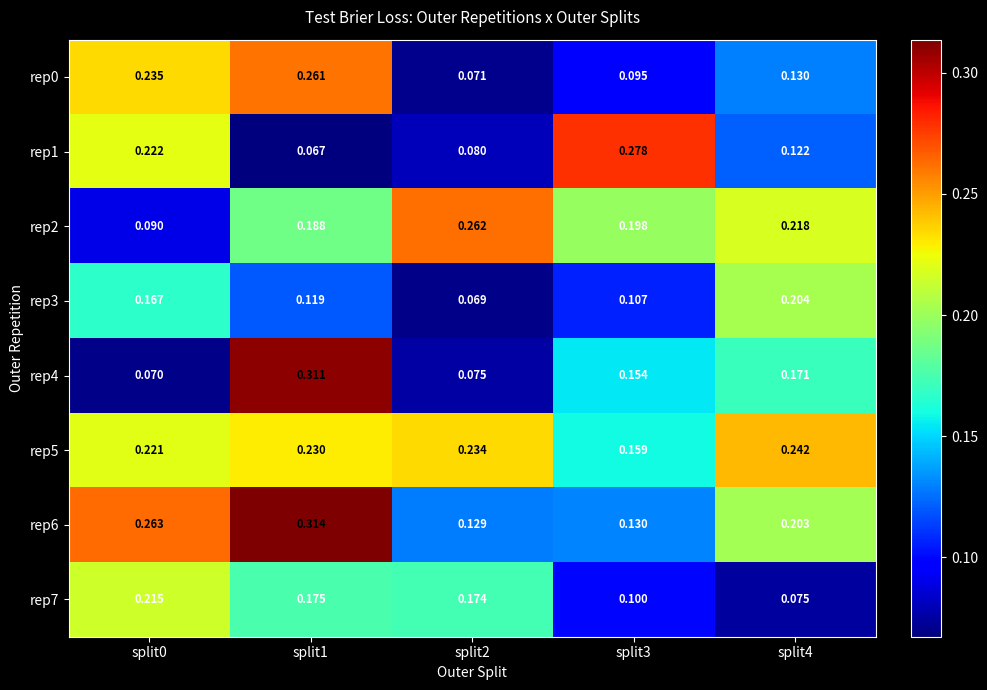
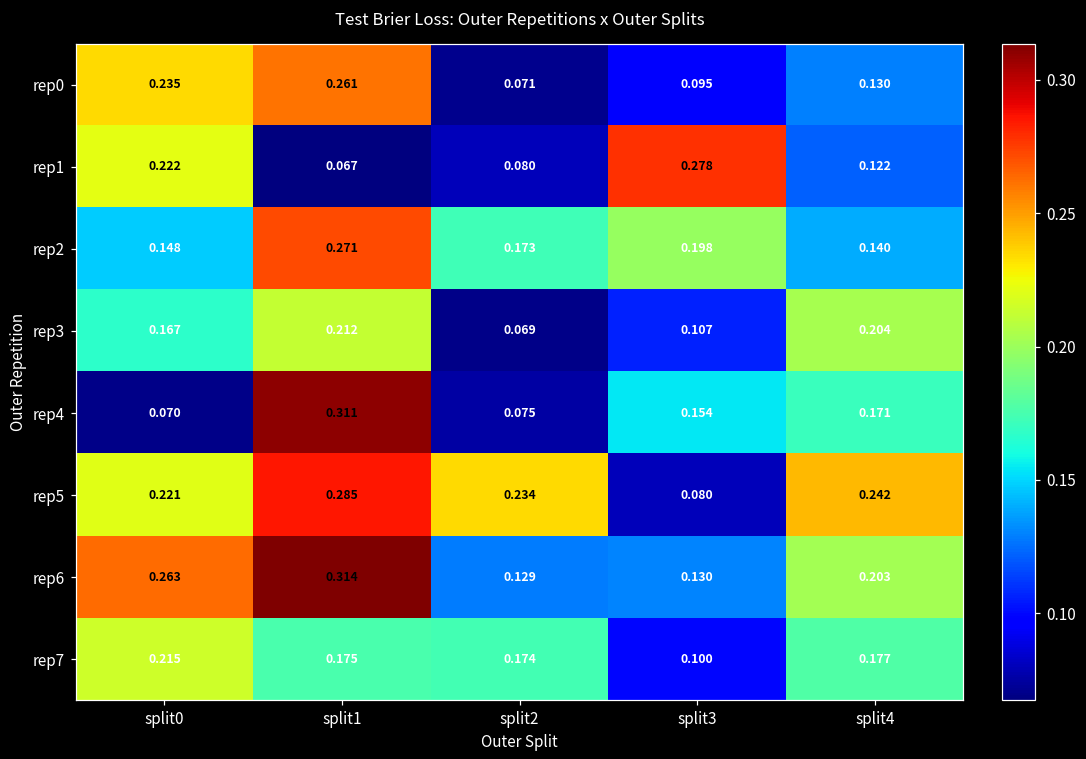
rep2, split0: 0.090 -> 0.148
rep2, split1: 0.188 -> 0.271
rep2, split2: 0.262 -> 0.173
rep2, split4: 0.218 -> 0.140
rep3, split1: 0.119 -> 0.212
rep5, split1: 0.230 -> 0.285
rep5, split3: 0.159 -> 0.080
rep7, split4: 0.075 -> 0.177
